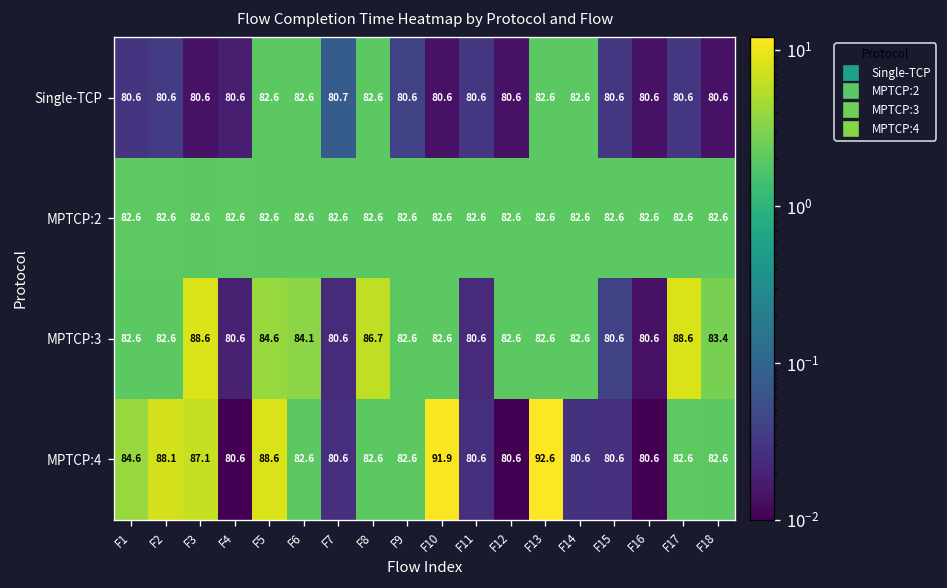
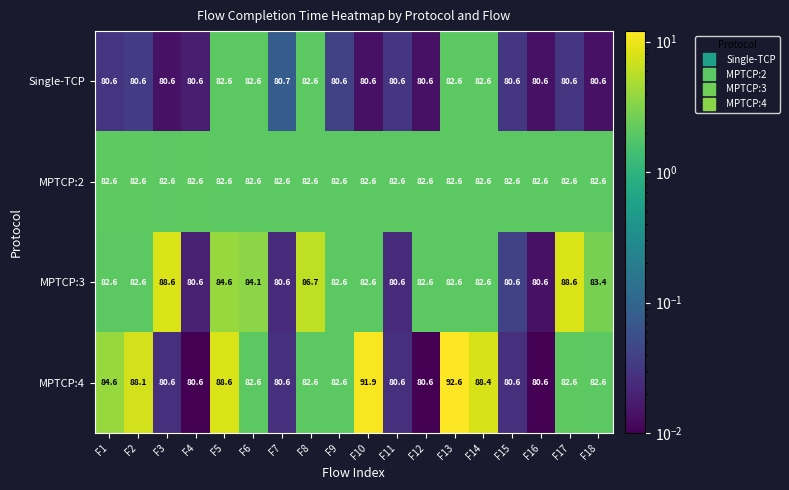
MPTCP:4, F3: 87.1 -> 80.6
MPTCP:4, F14: 80.6 -> 88.4
